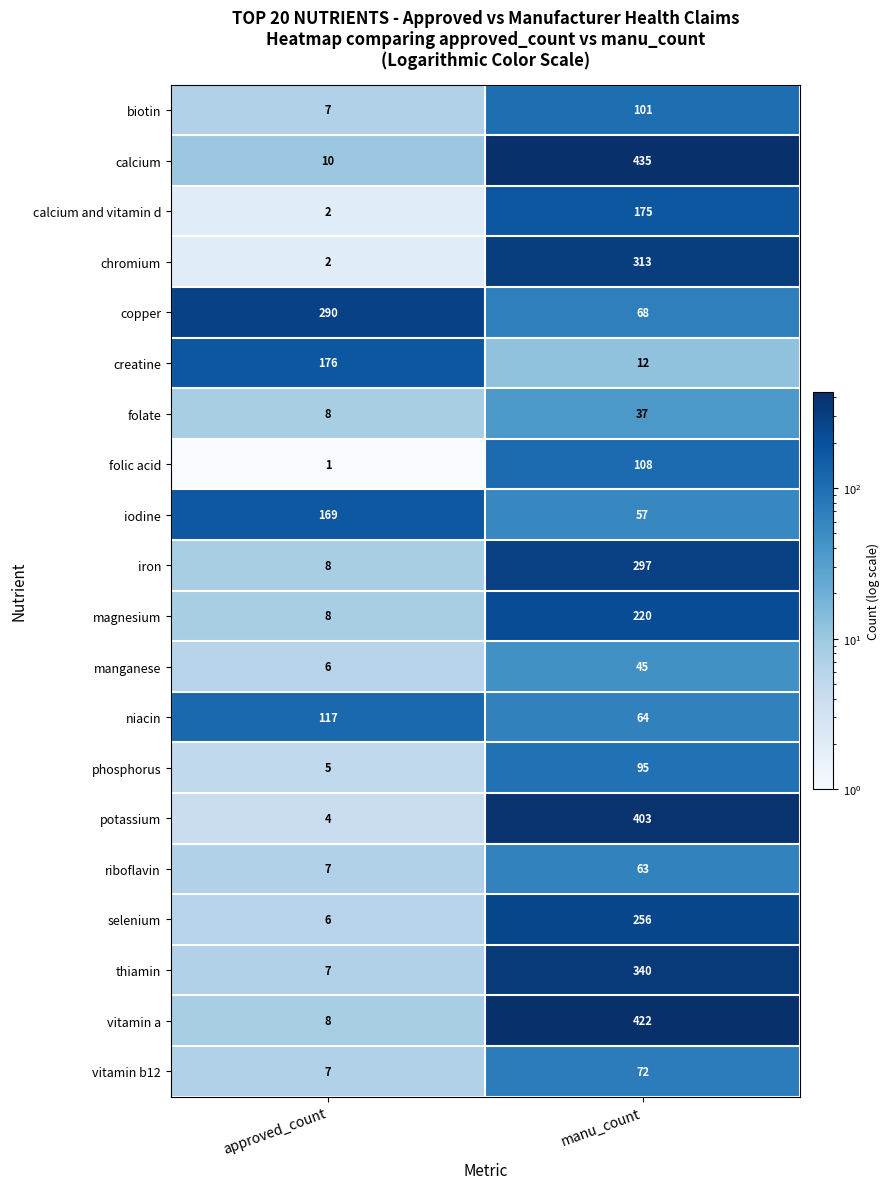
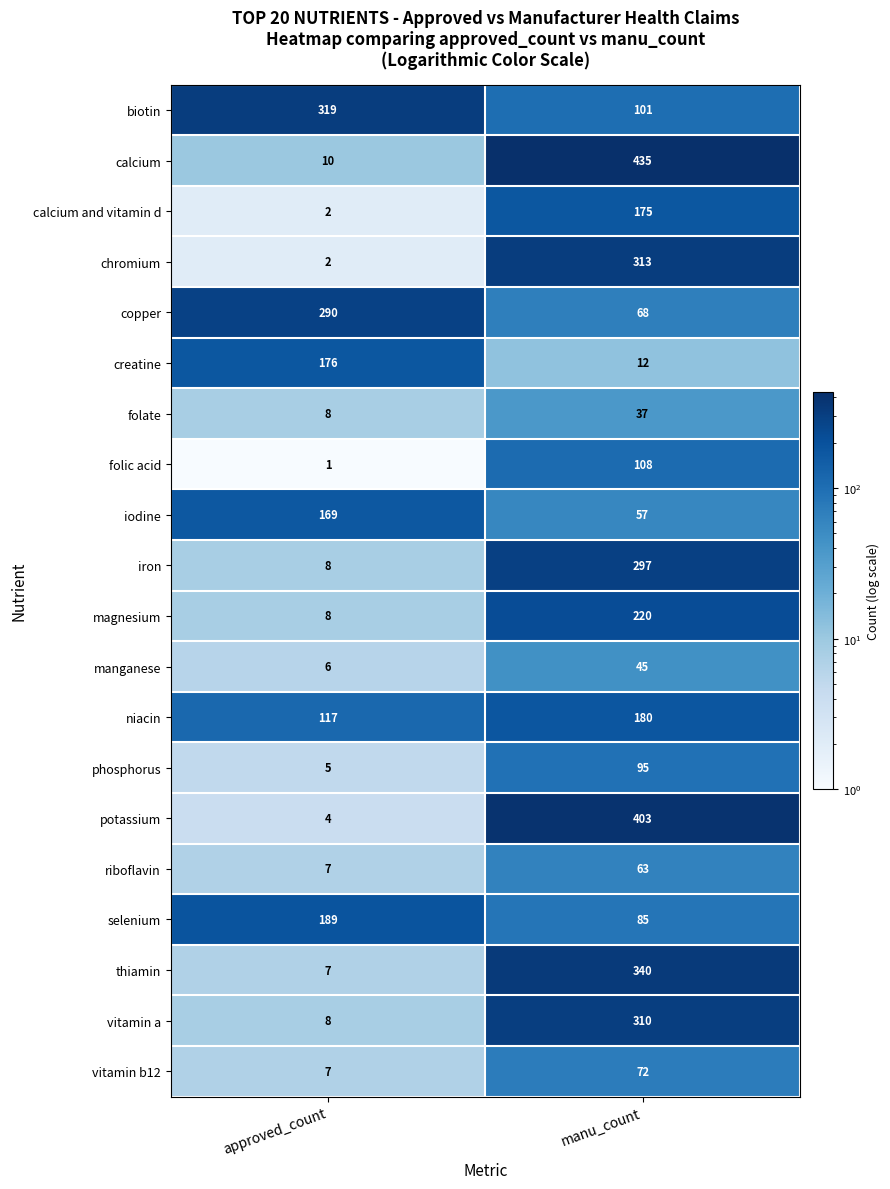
biotin, approved_count: 7 -> 319
niacin, manu_count: 64 -> 180
selenium, approved_count: 6 -> 189
selenium, manu_count: 256 -> 85
vitamin a, manu_count: 422 -> 310
